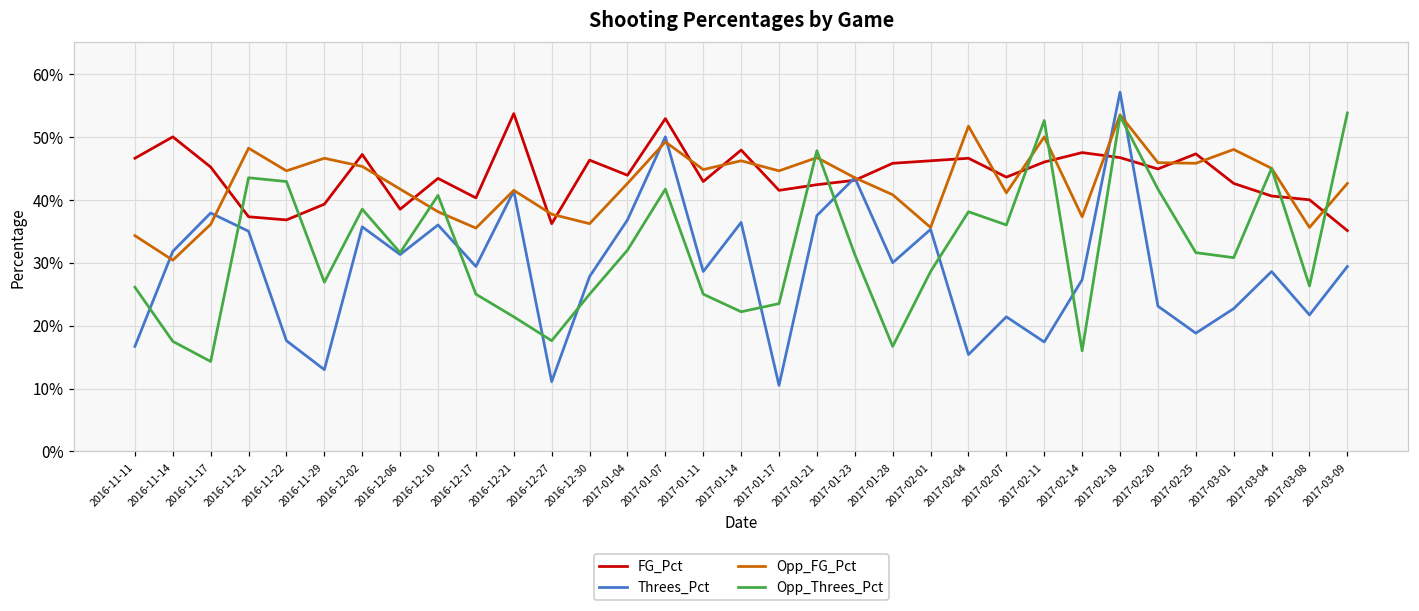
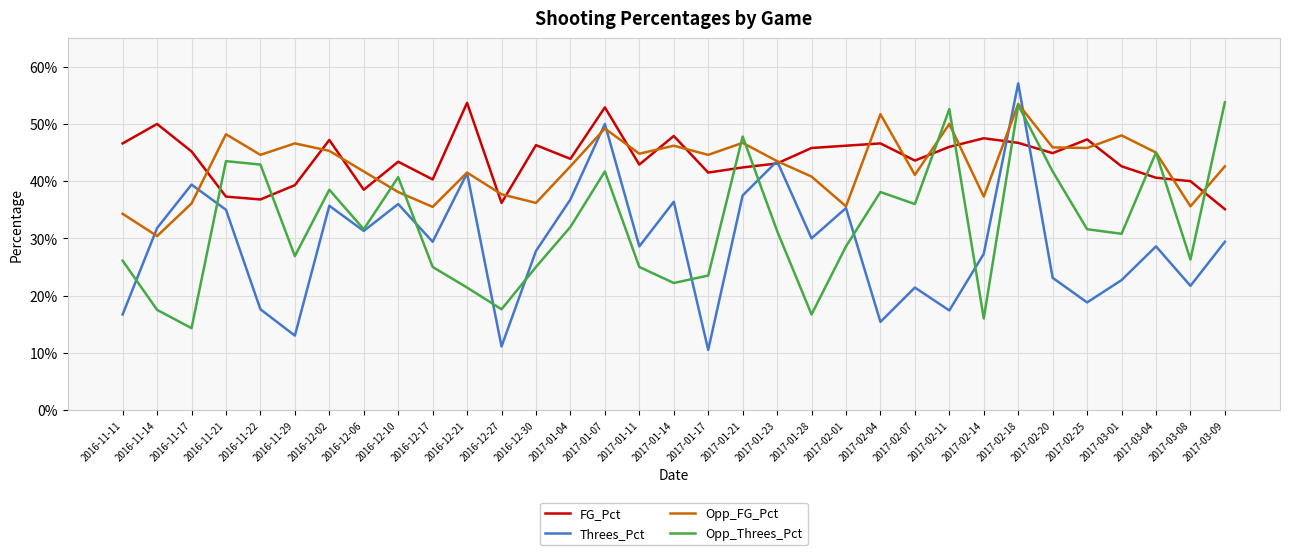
Threes_Pct, 2016-11-17: 38% -> 39%
